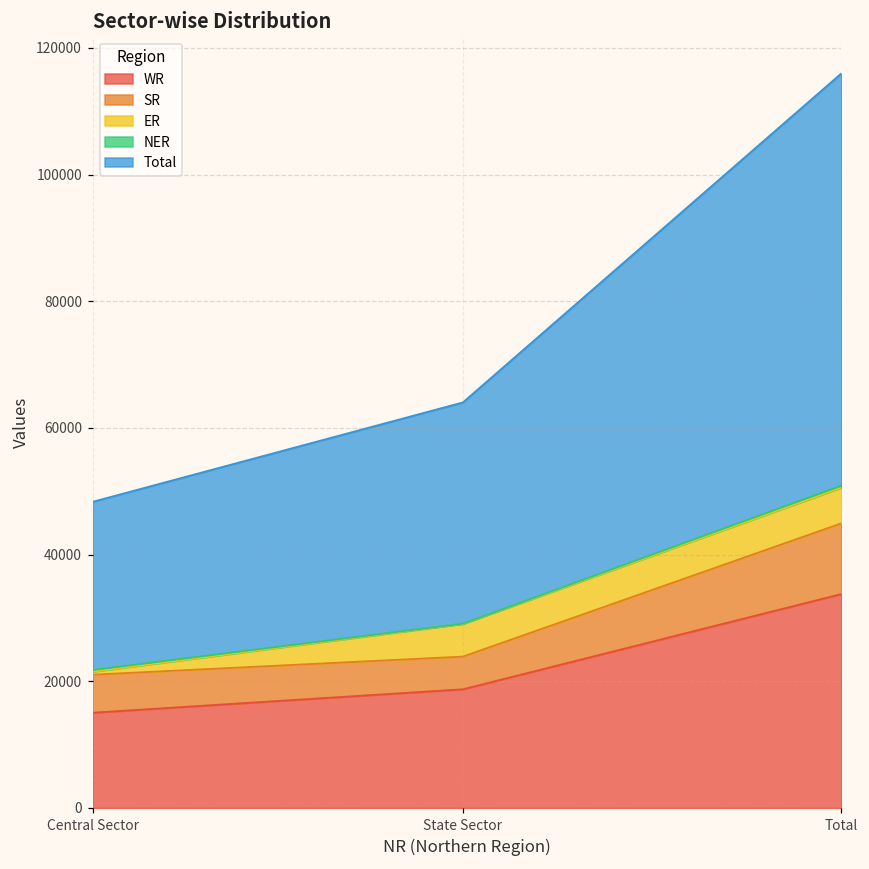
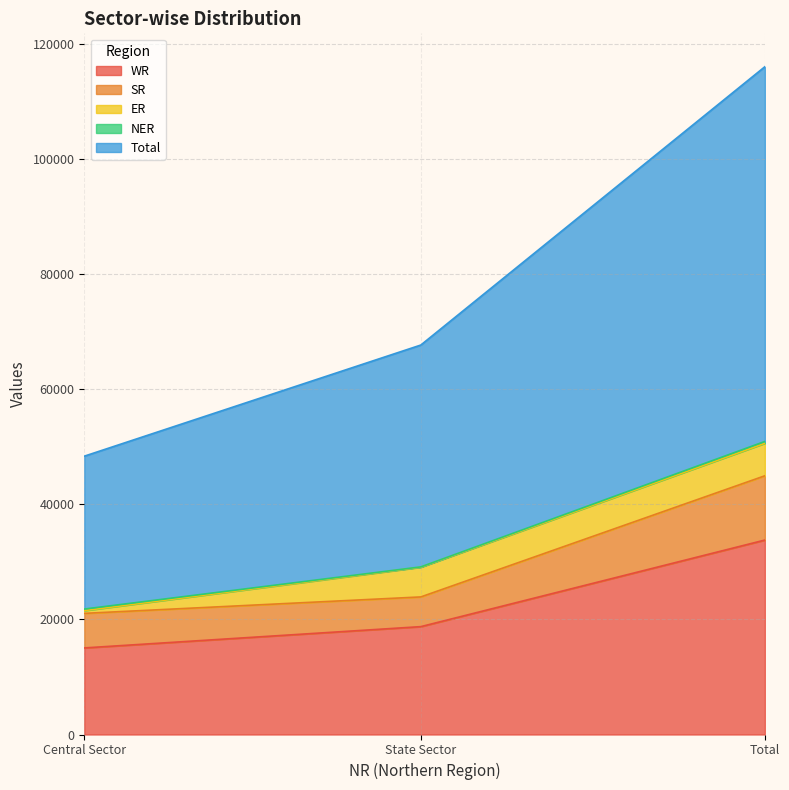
Total, State Sector: 35000 -> 39000
